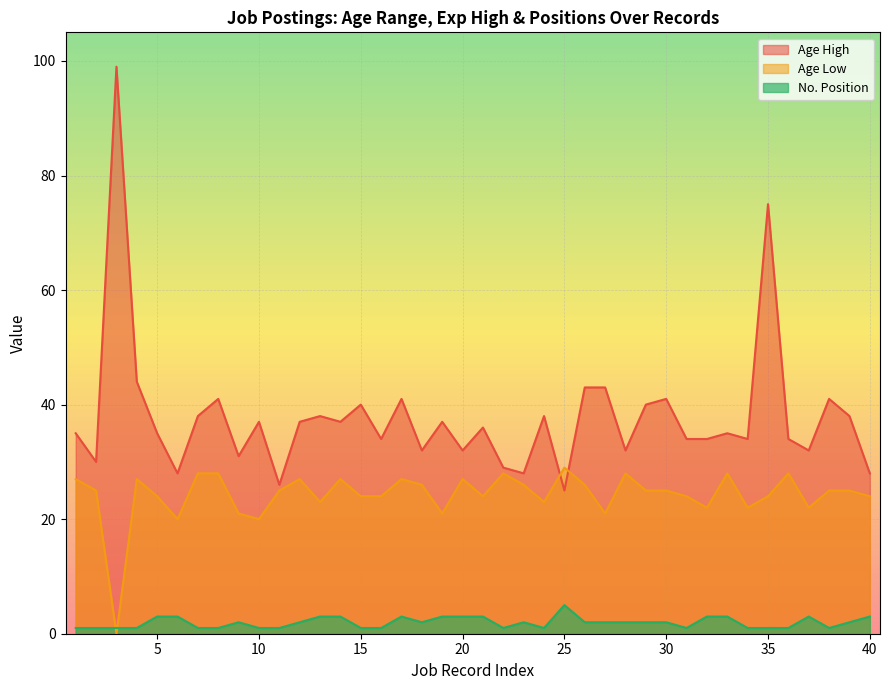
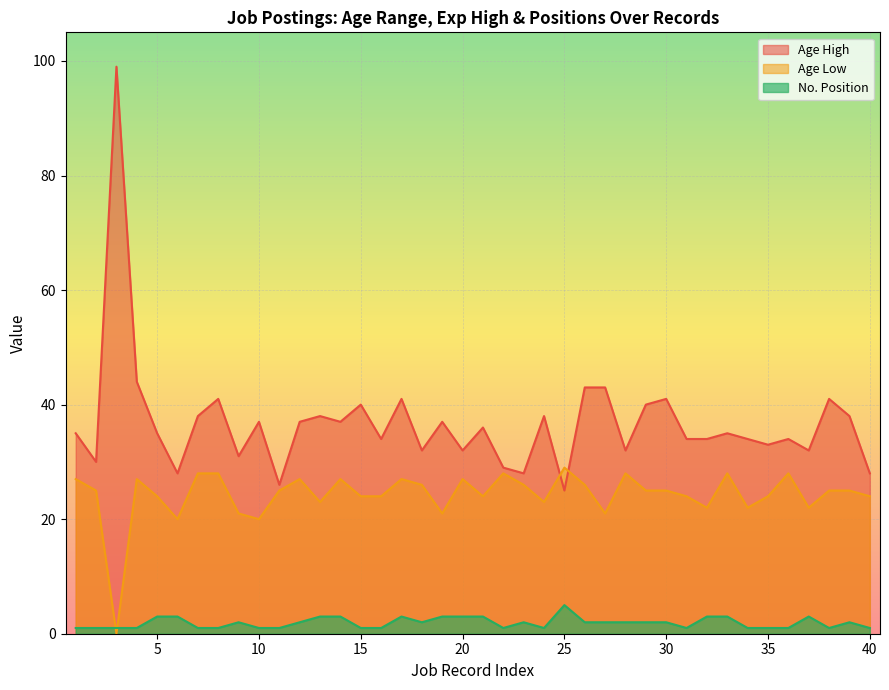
Age High, 35: 75 -> 33
No. Position, 40: 3 -> 1
